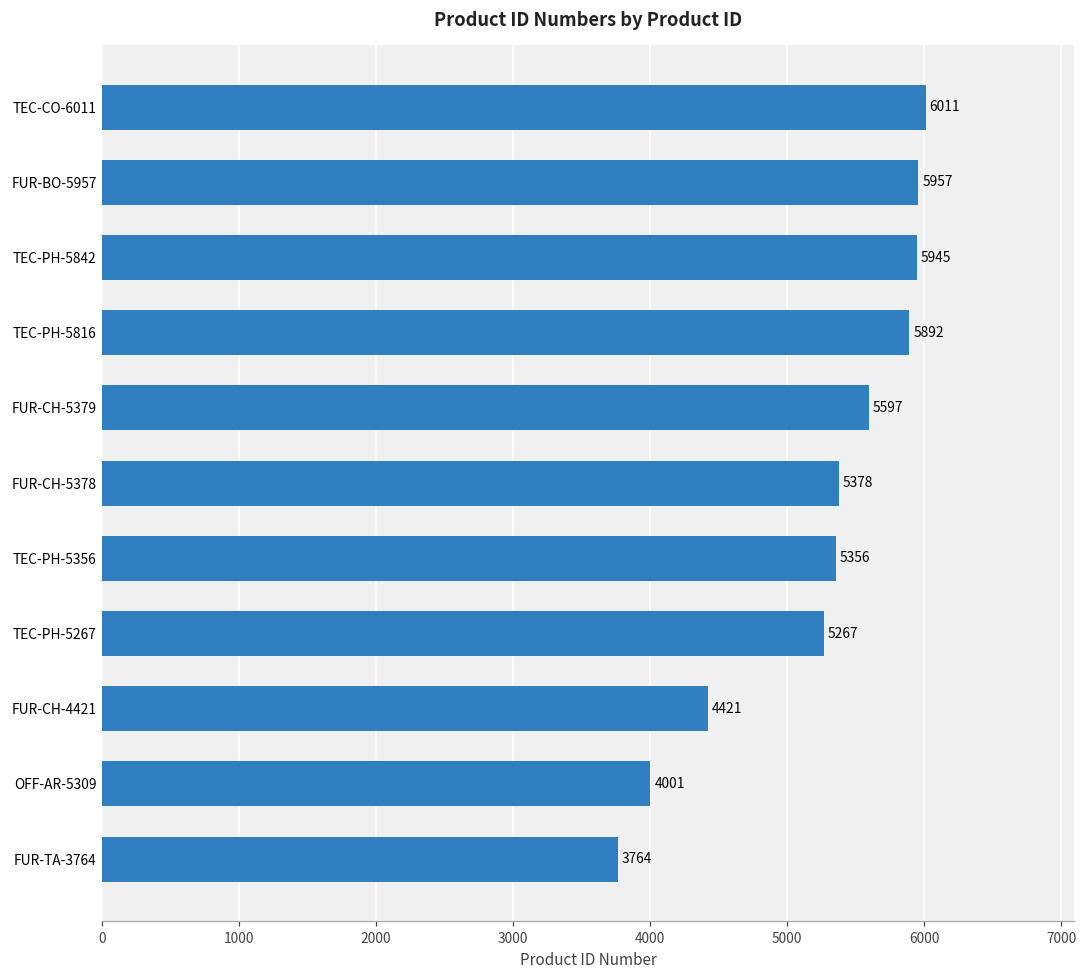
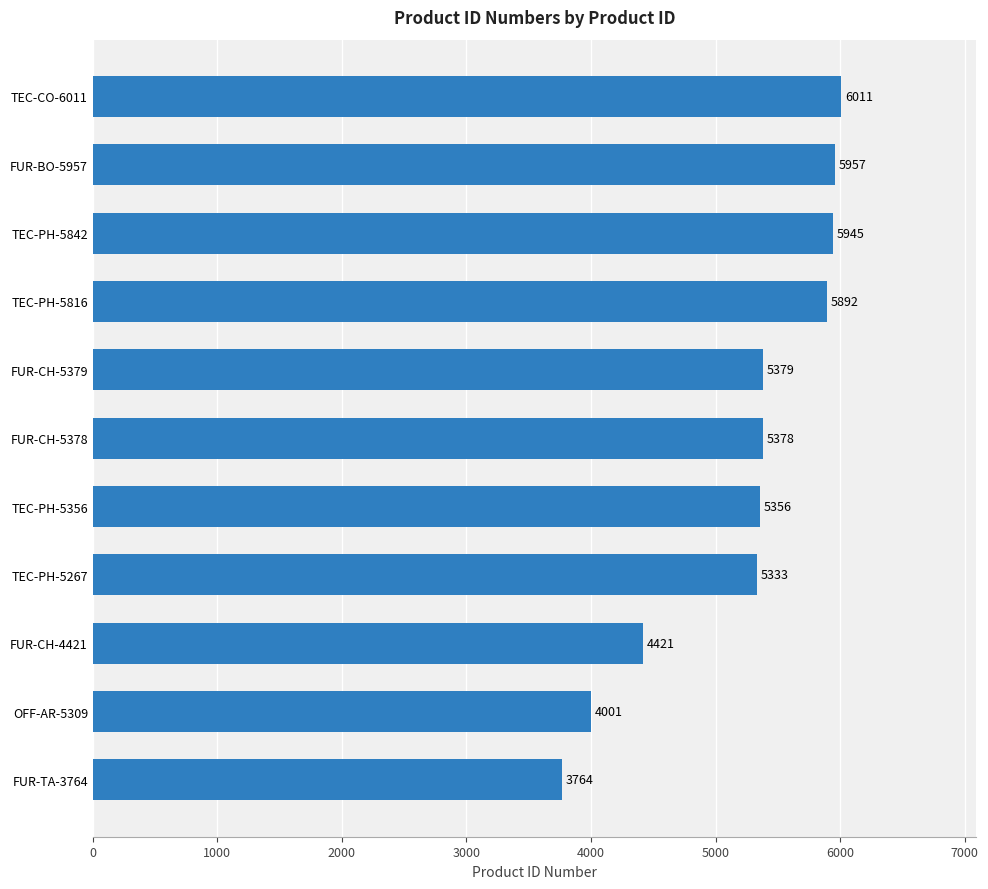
FUR-CH-5379: 5597 -> 5379
TEC-PH-5267: 5267 -> 5333
